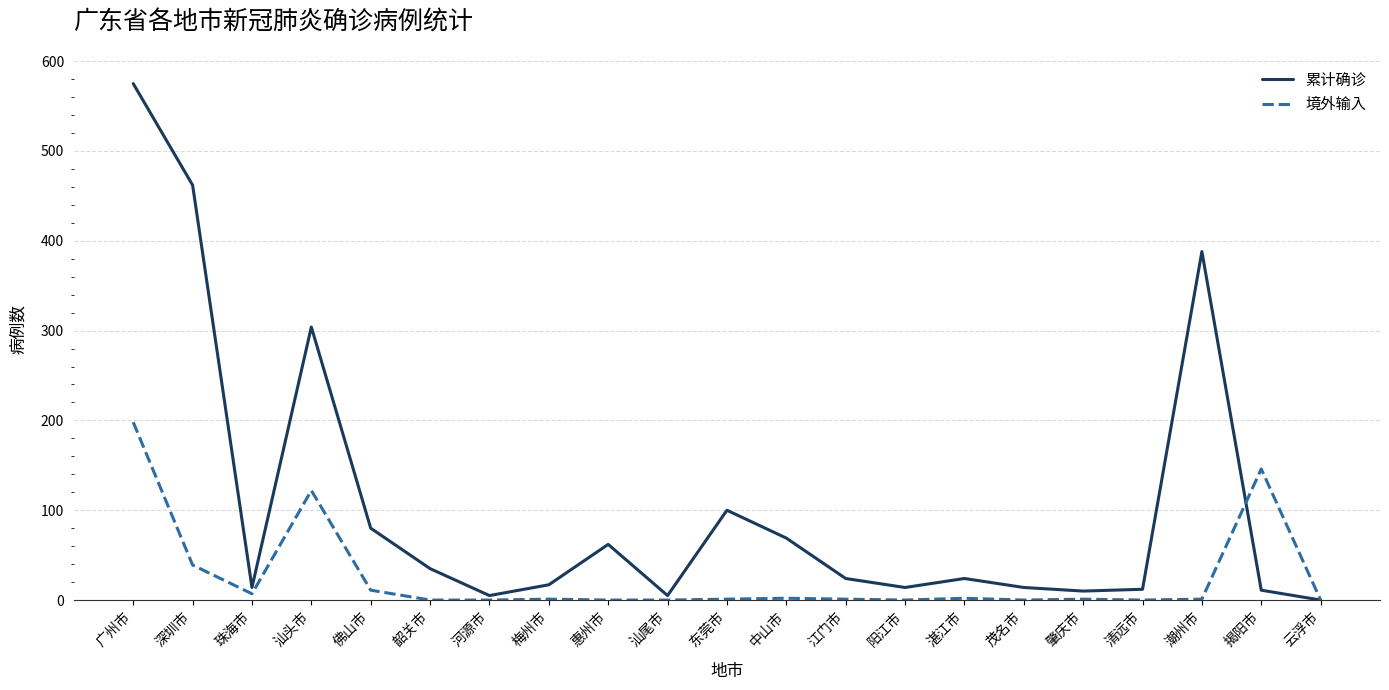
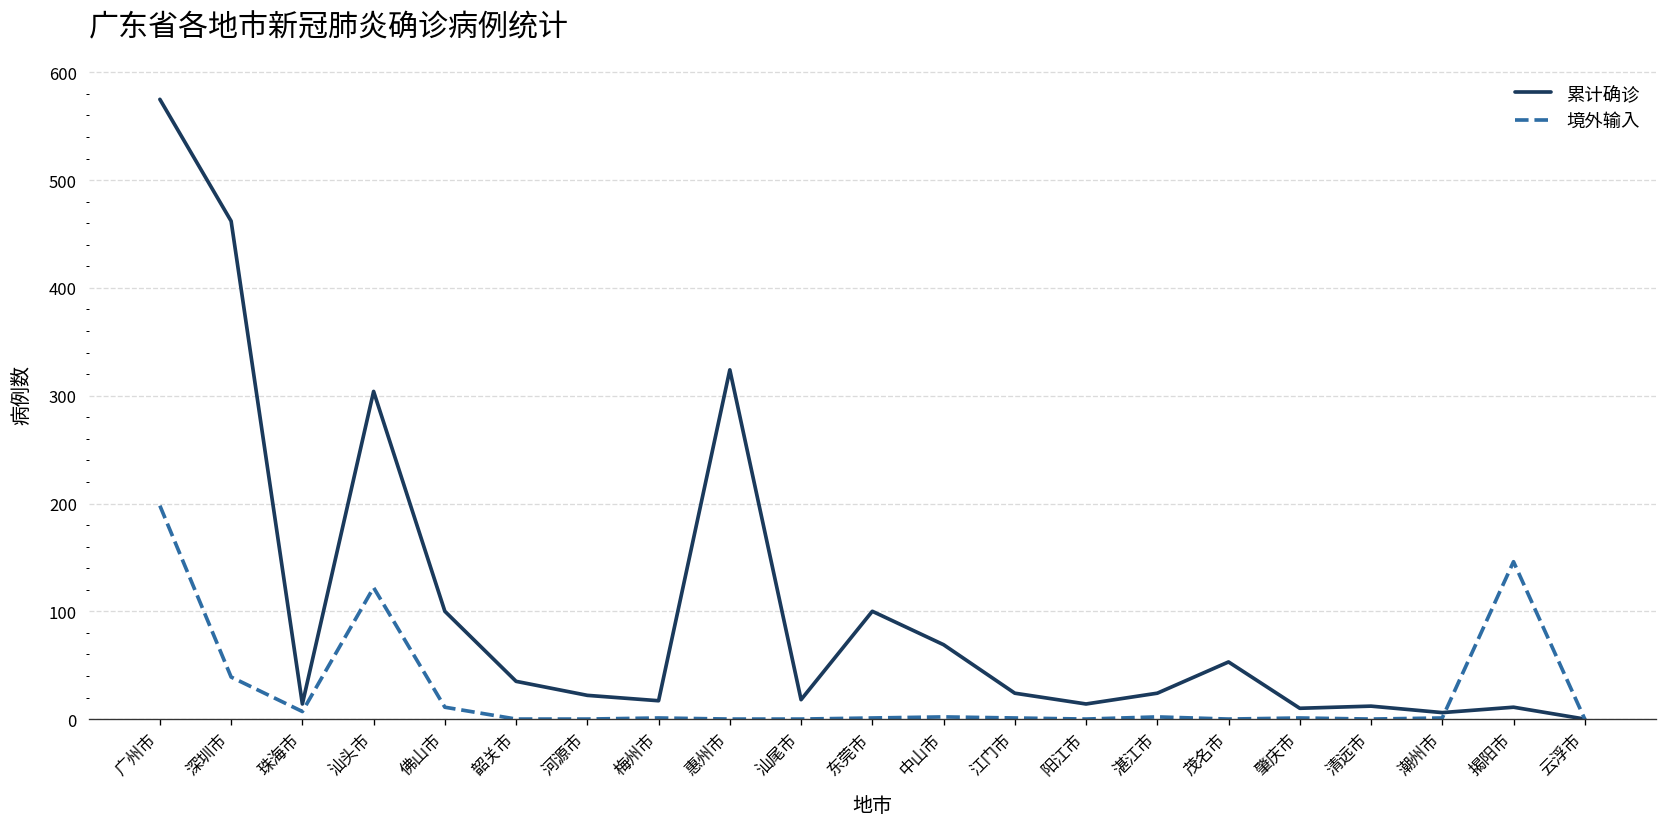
累计确诊, 佛山市: 80 -> 100
累计确诊, 河源市: 10 -> 20
累计确诊, 惠州市: 60 -> 320
累计确诊, 汕尾市: 10 -> 20
累计确诊, 茂名市: 10 -> 50
累计确诊, 潮州市: 390 -> 10
